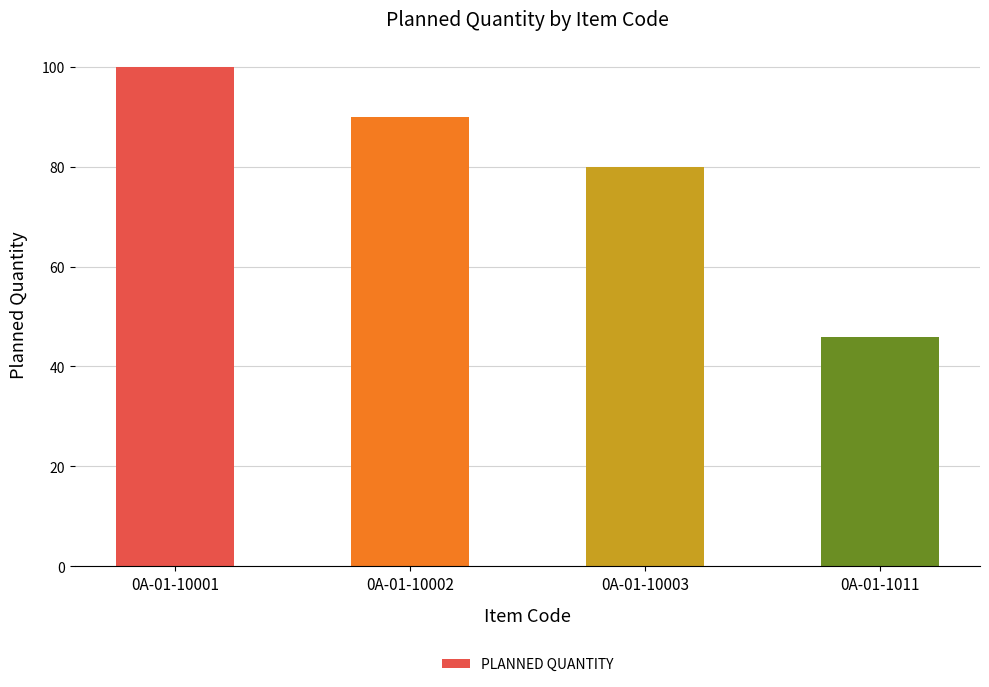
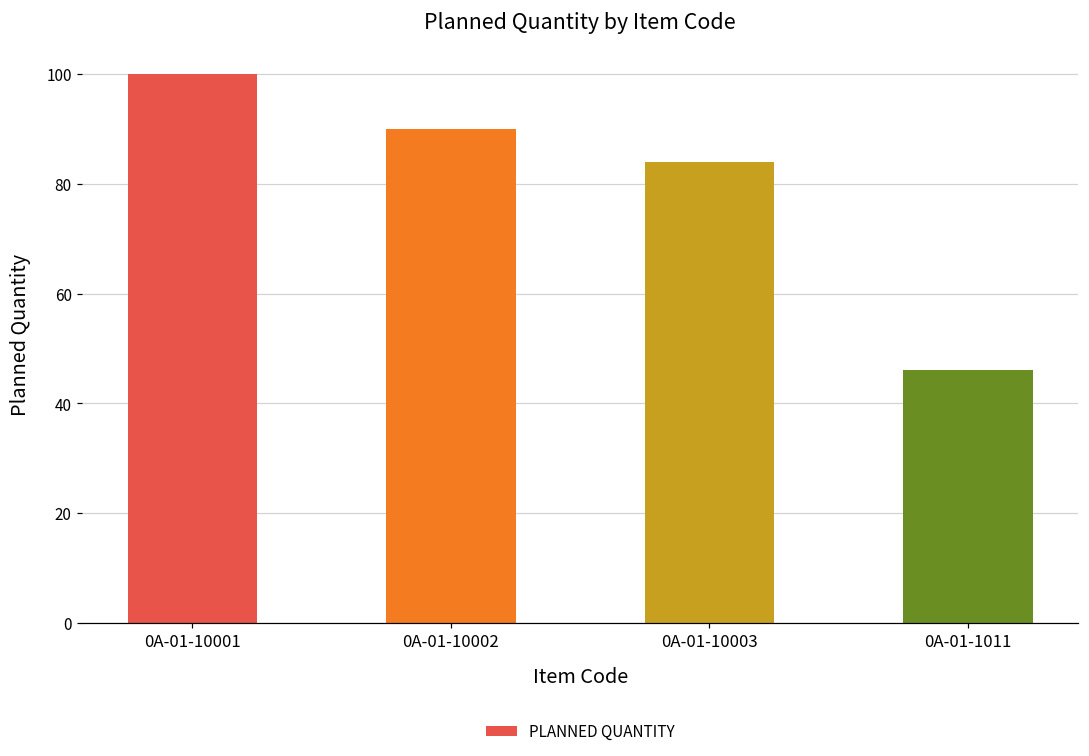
0A-01-10003: 80 -> 84
